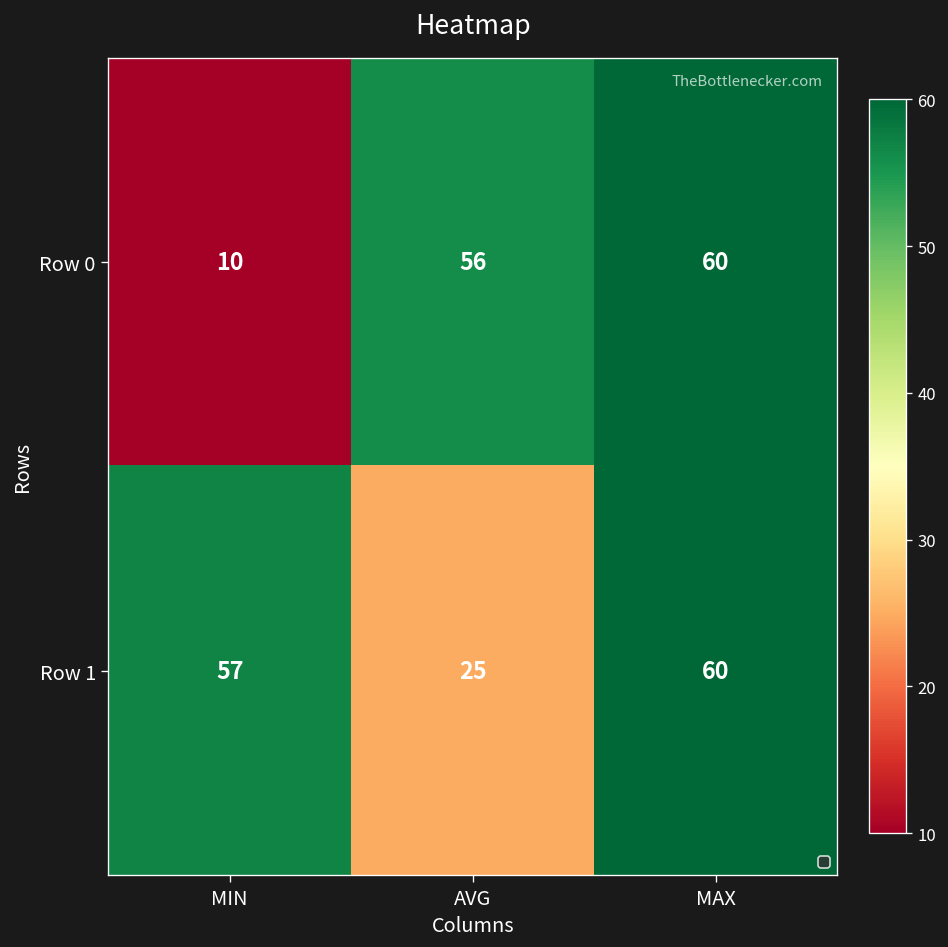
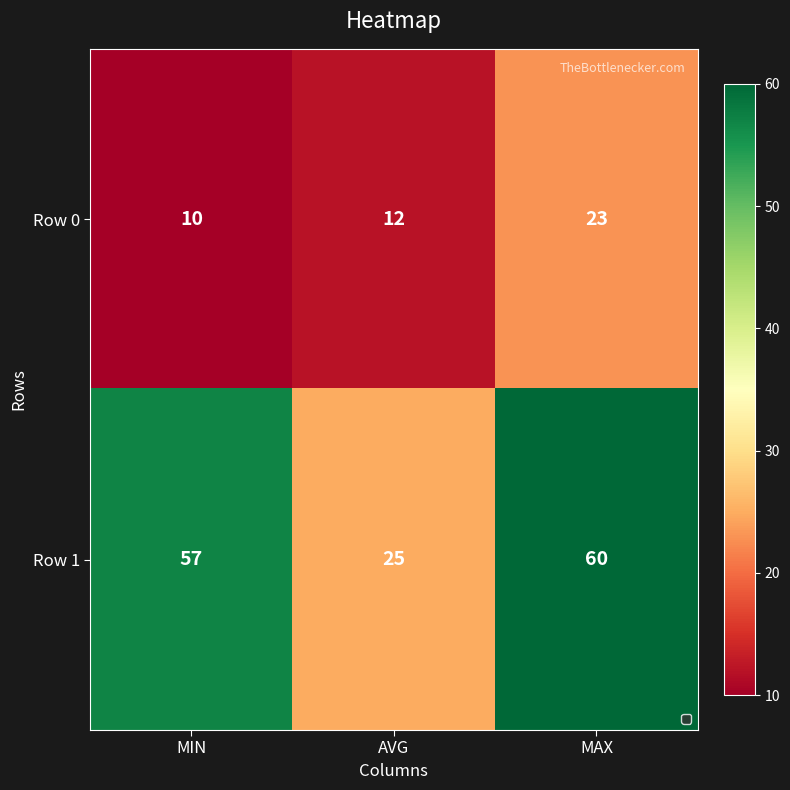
Row 0, AVG: 56 -> 12
Row 0, MAX: 60 -> 23
